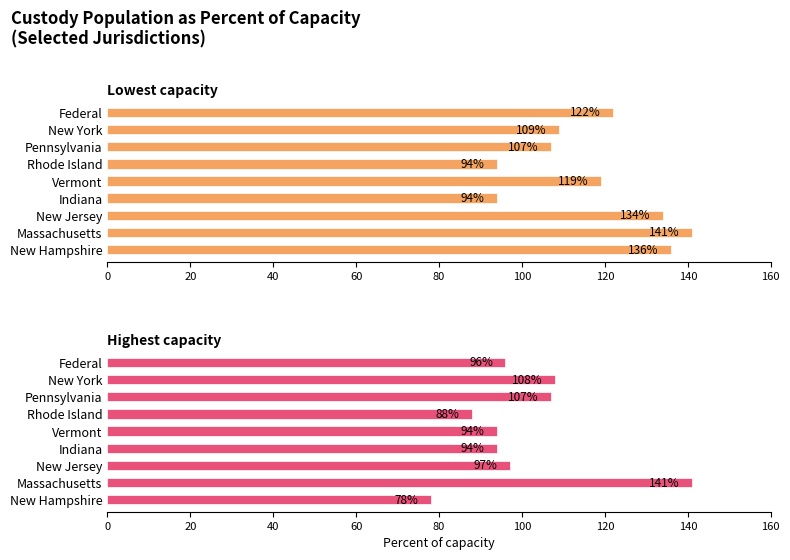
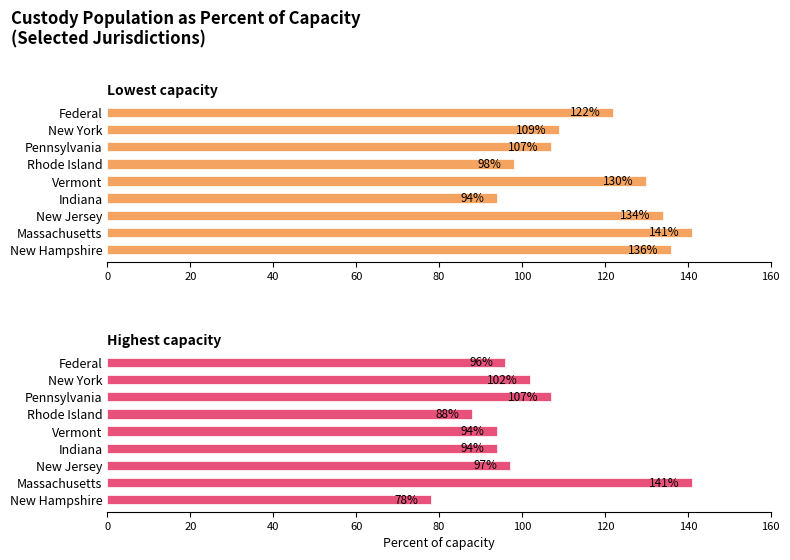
Lowest capacity, Rhode Island: 94% -> 98%
Lowest capacity, Vermont: 119% -> 130%
Highest capacity, New York: 108% -> 102%
